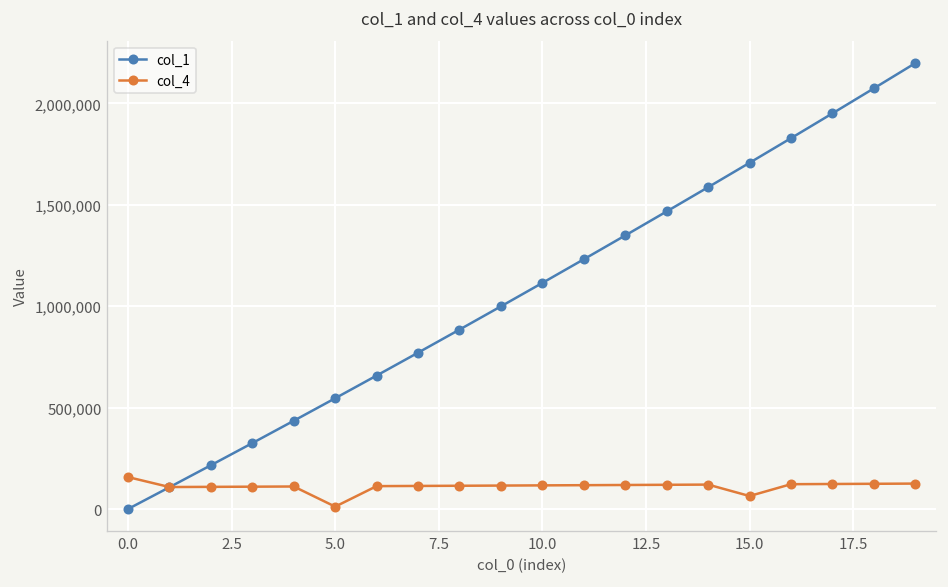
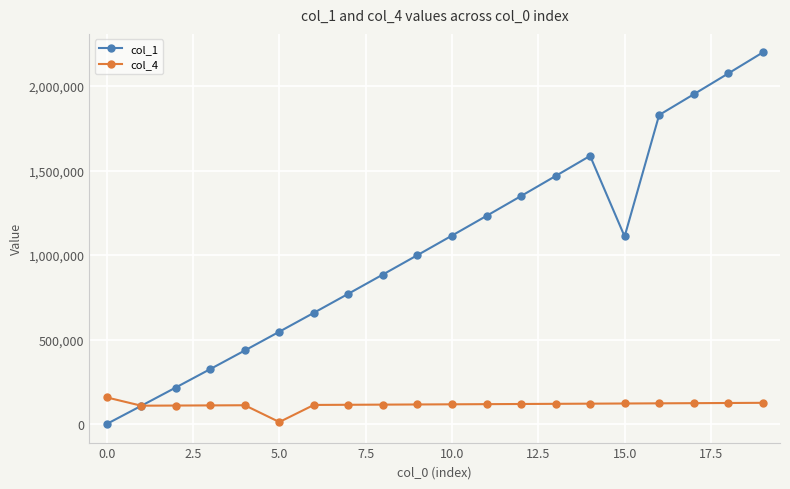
col_1, 15.0: 1,710,000 -> 1,110,000
col_4, 15.0: 60,000 -> 120,000
